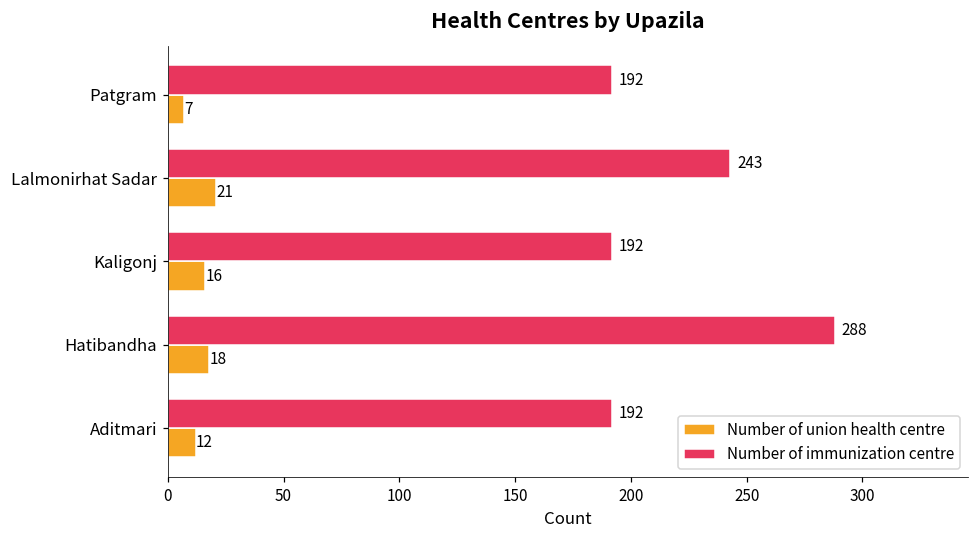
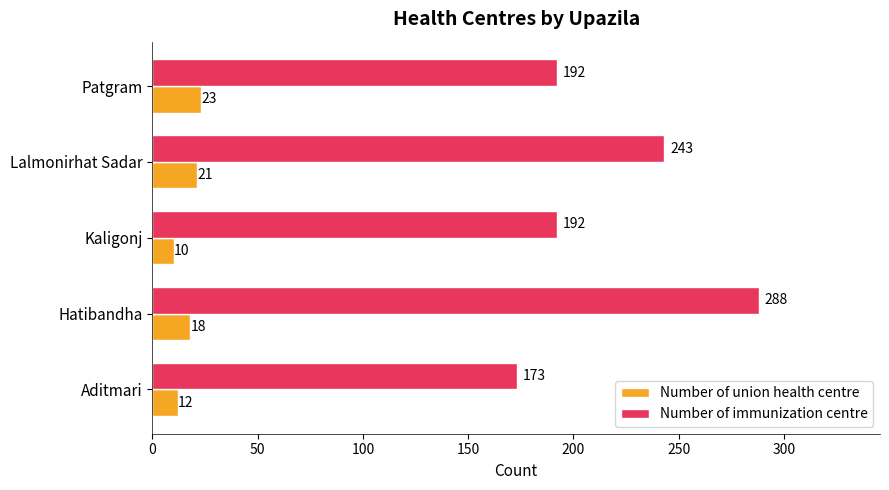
Number of union health centre, Patgram: 7 -> 23
Number of union health centre, Kaligonj: 16 -> 10
Number of immunization centre, Aditmari: 192 -> 173
